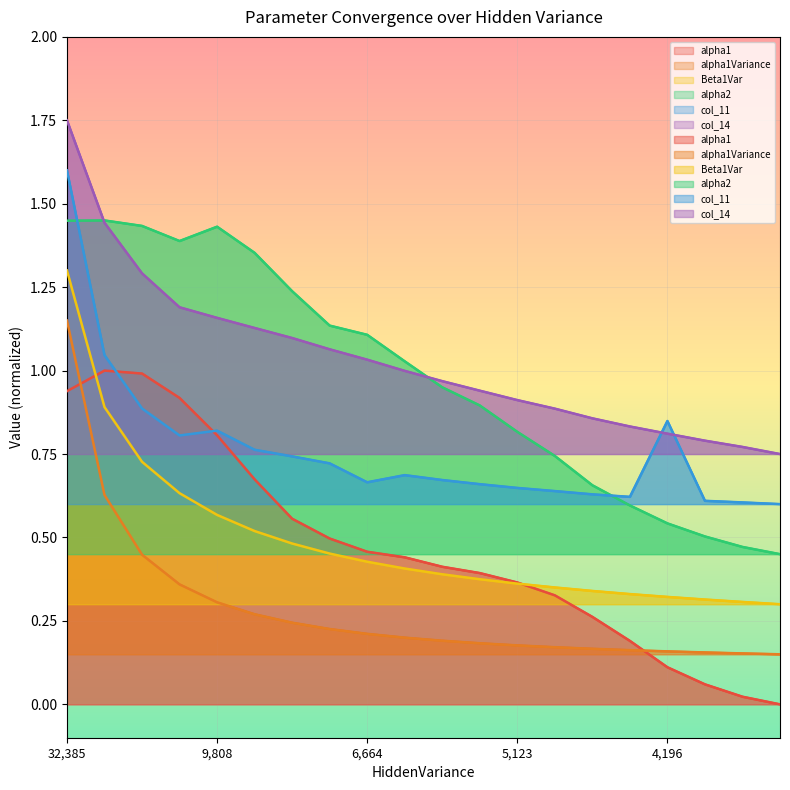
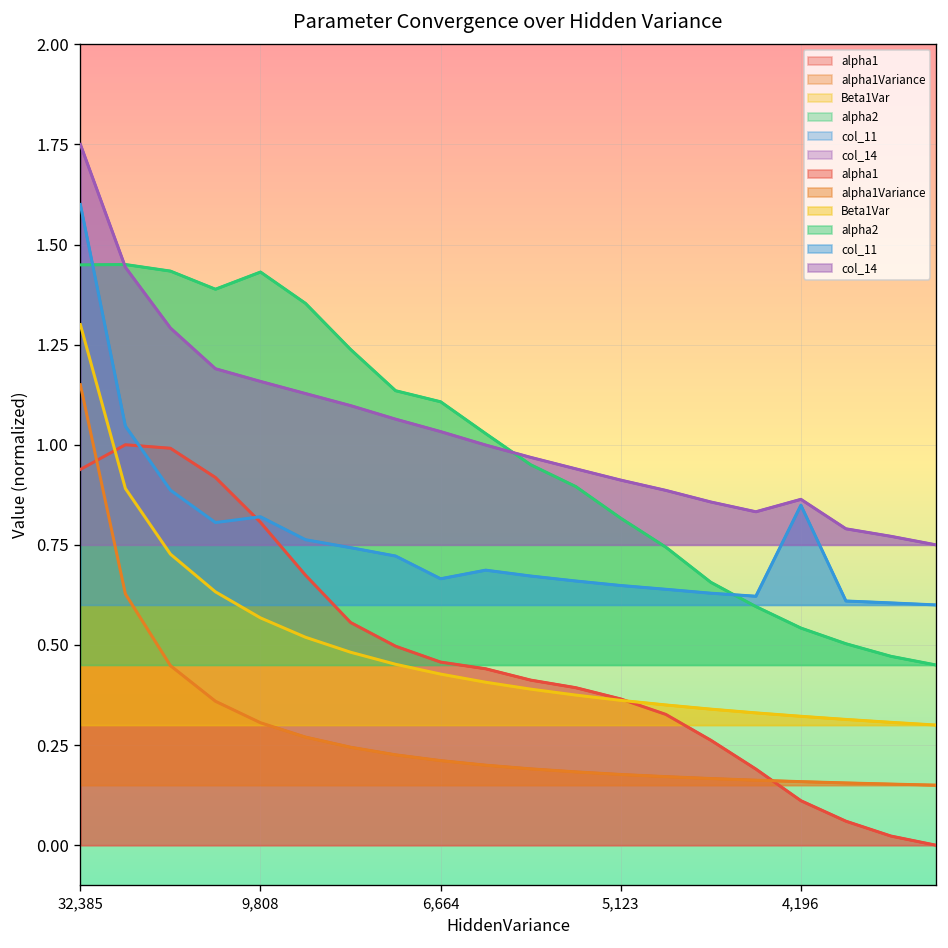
col_14, 4,196: 0.81 -> 0.86
